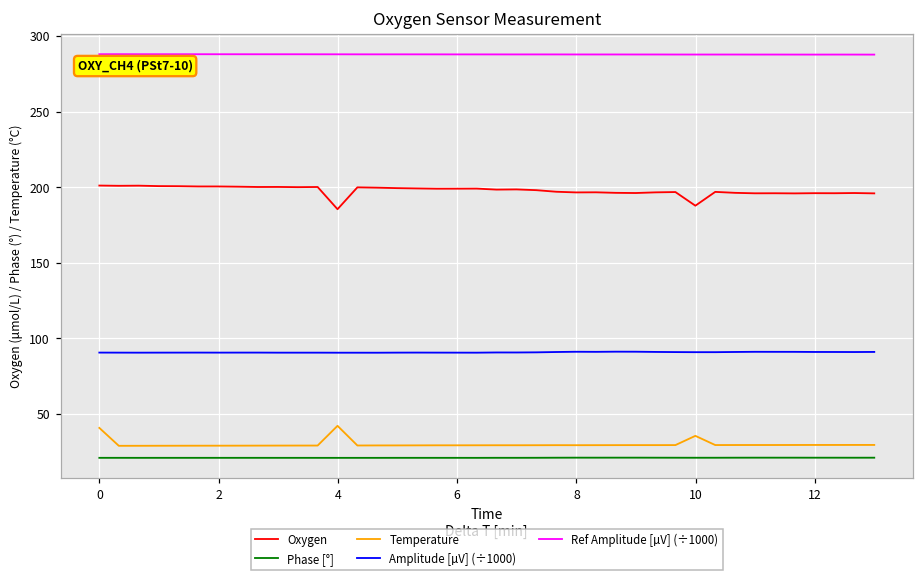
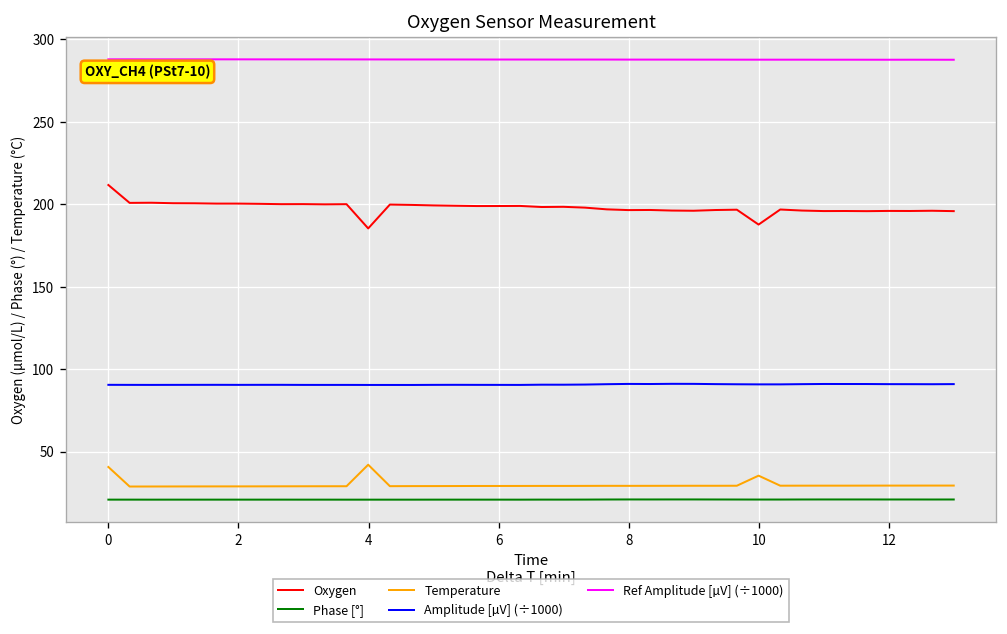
Oxygen, 0: 201 -> 212
